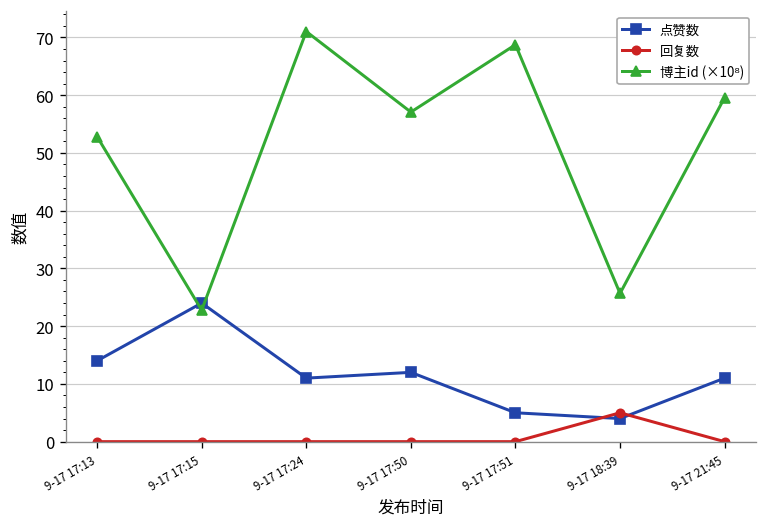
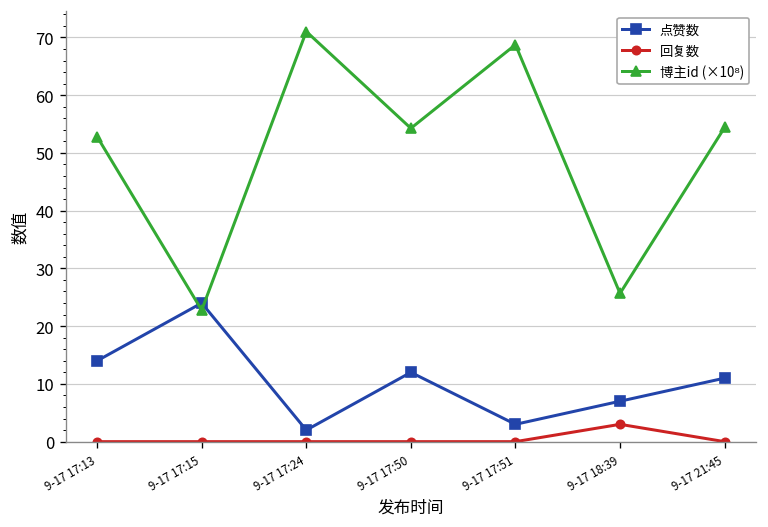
点赞数, 9-17 17:24: 11 -> 2
博主id (×10⁸), 9-17 17:50: 57 -> 54
点赞数, 9-17 17:51: 5 -> 3
点赞数, 9-17 18:39: 4 -> 7
回复数, 9-17 18:39: 5 -> 3
博主id (×10⁸), 9-17 21:45: 60 -> 54
